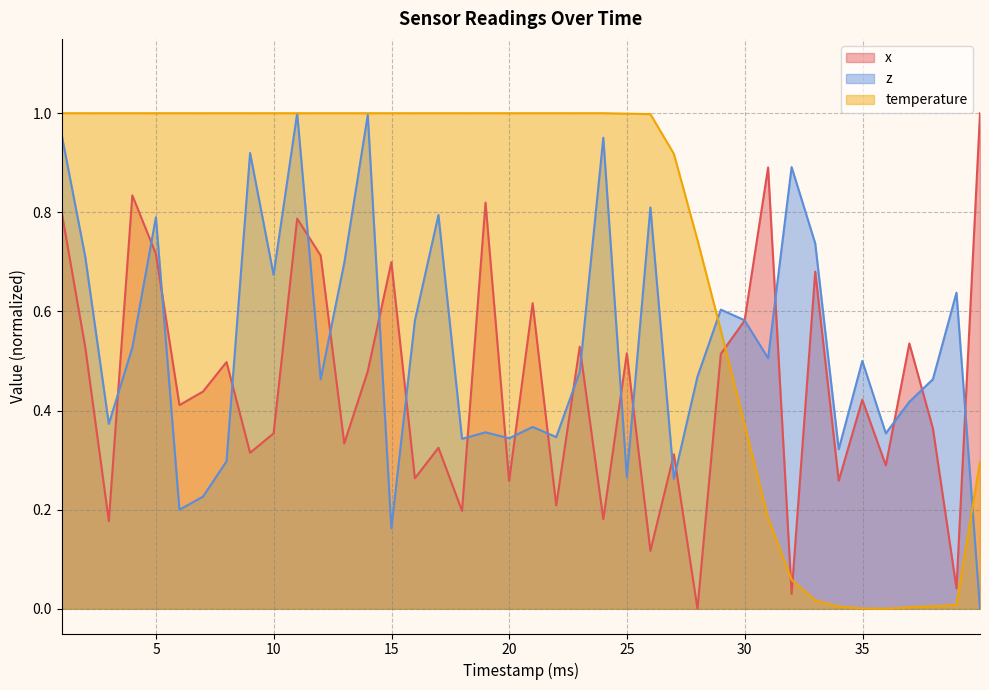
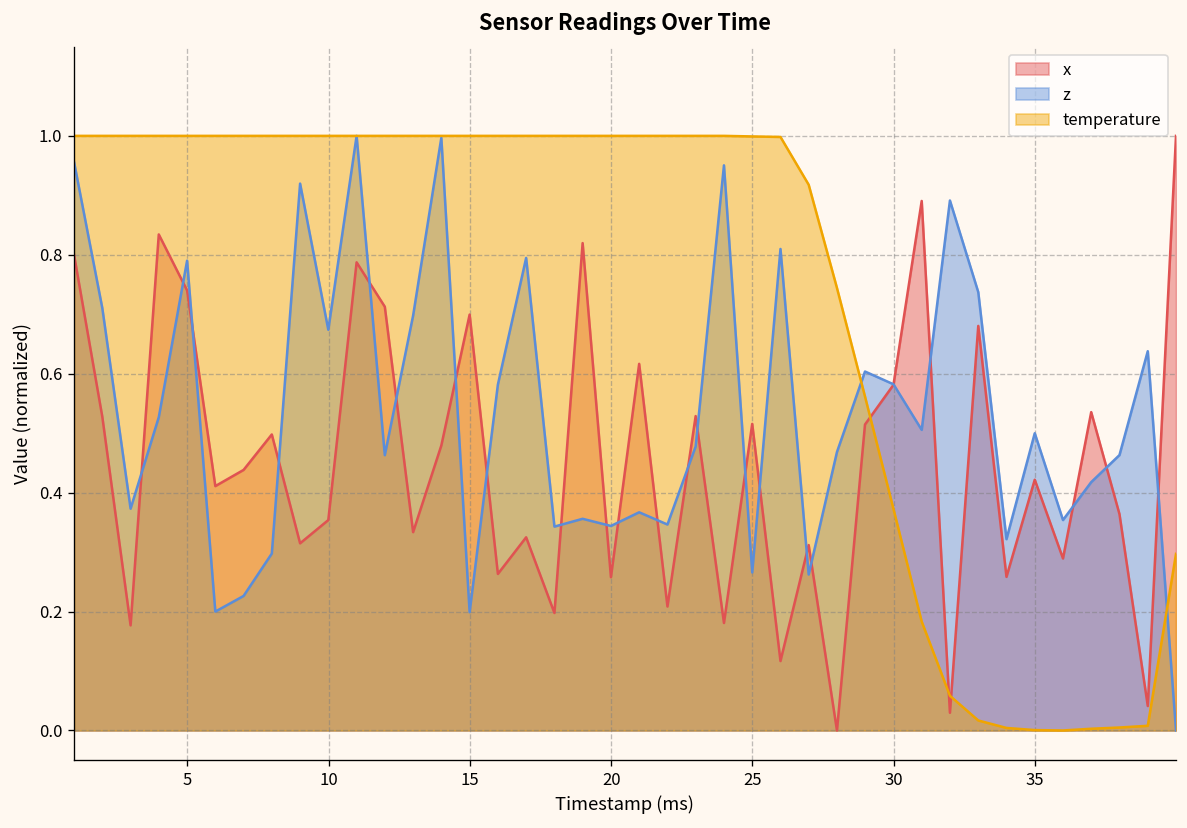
x, 5: 0.72 -> 0.74
z, 15: 0.16 -> 0.20
